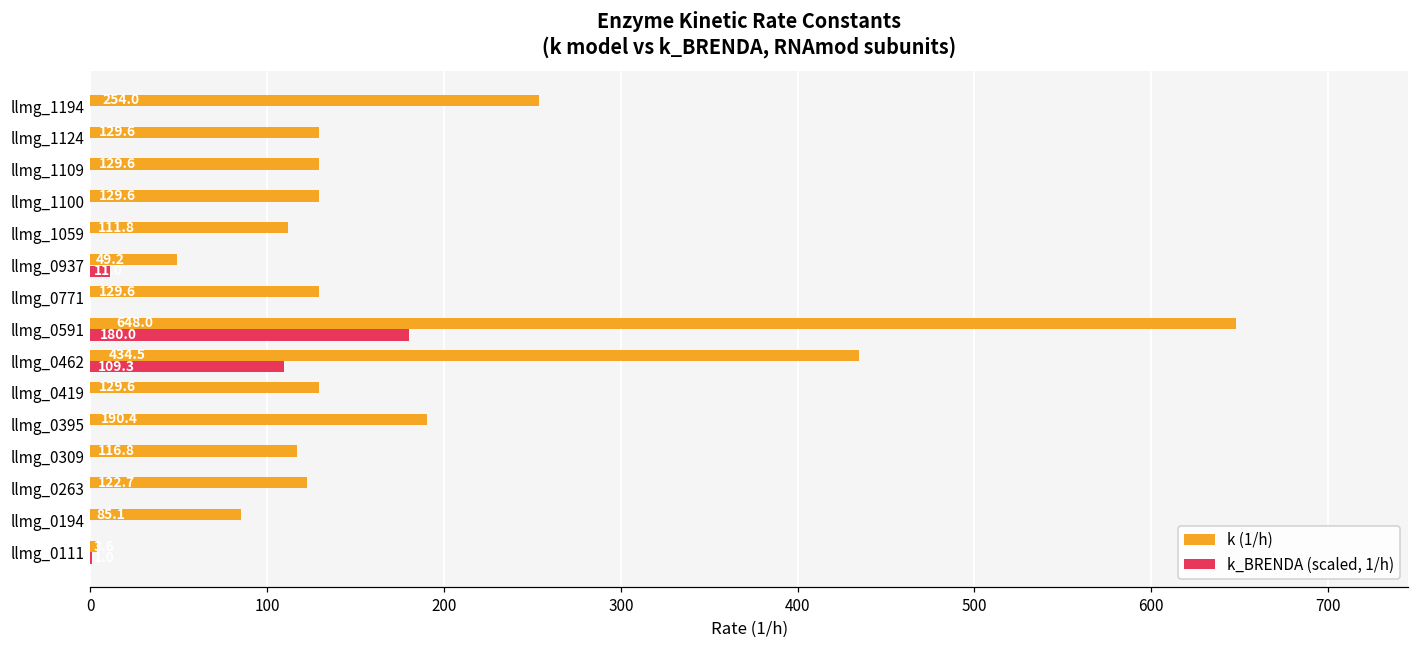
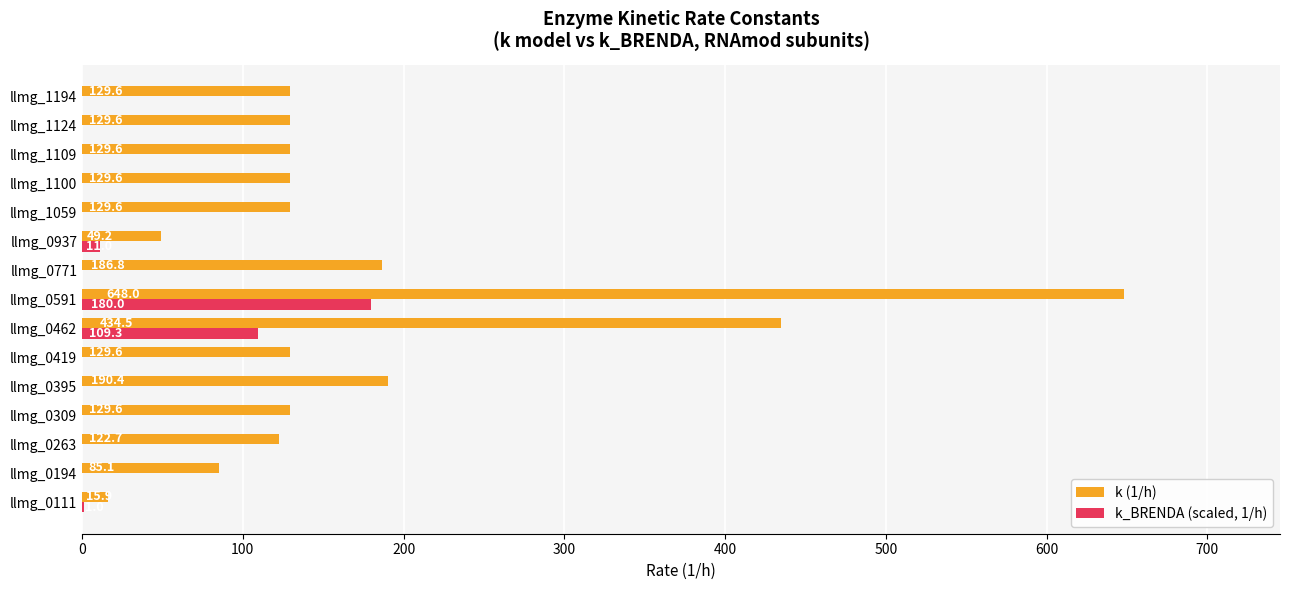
k (1/h), llmg_1194: 254.0 -> 129.6
k (1/h), llmg_1059: 111.8 -> 129.6
k (1/h), llmg_0771: 129.6 -> 186.8
k (1/h), llmg_0309: 116.8 -> 129.6
k (1/h), llmg_0111: 4 -> 16
